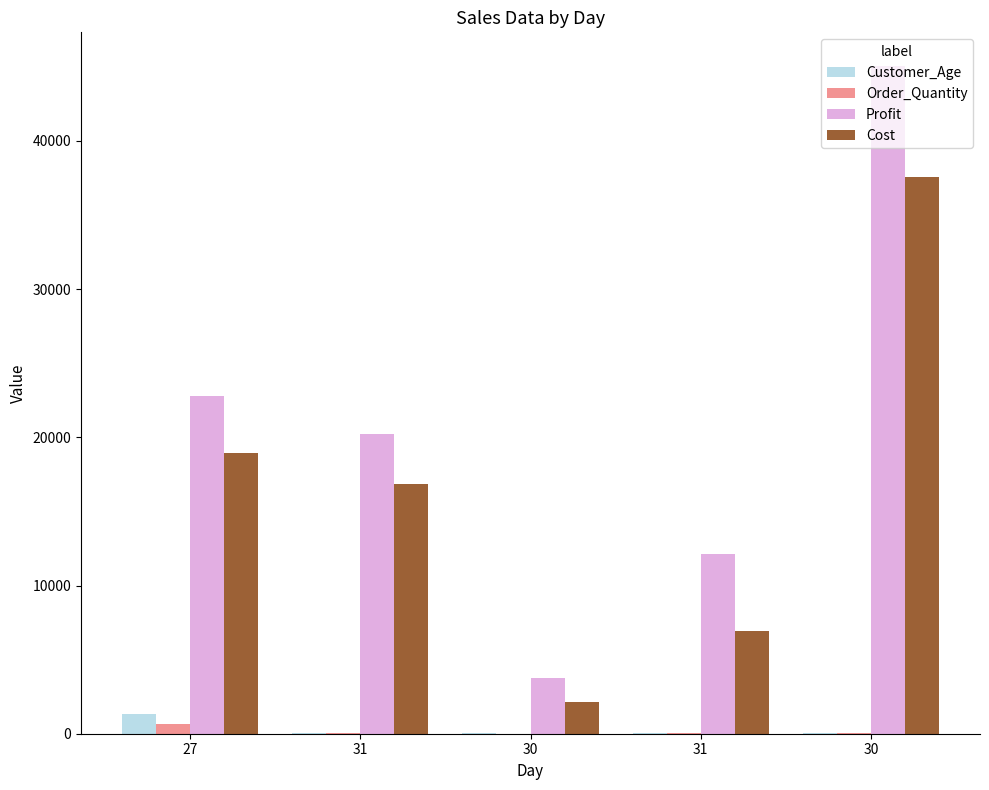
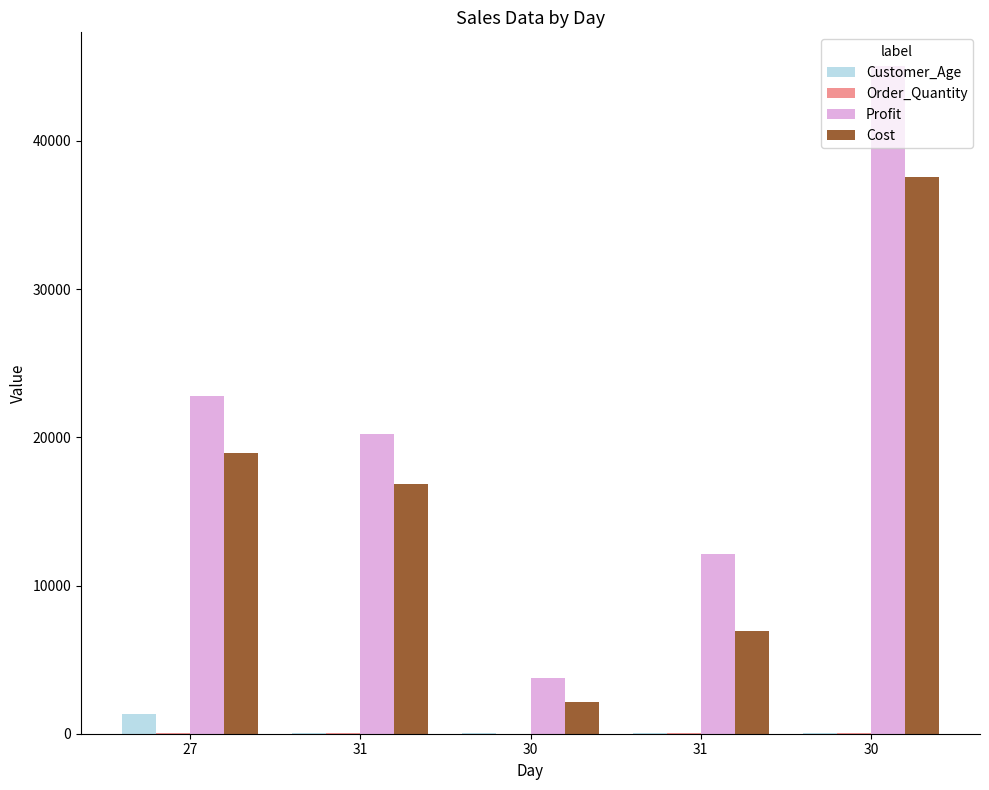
Order_Quantity, 27: 700 -> 0
